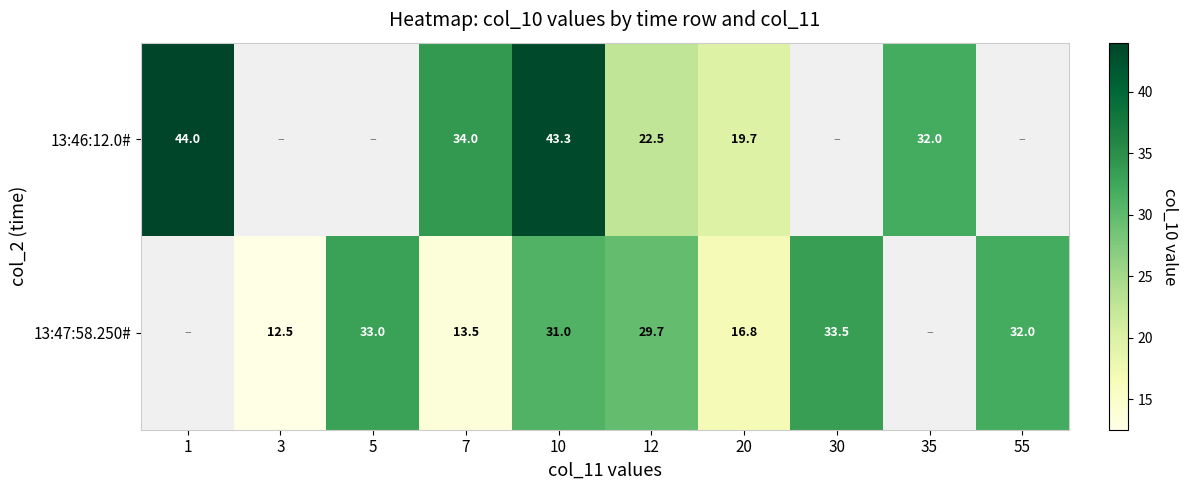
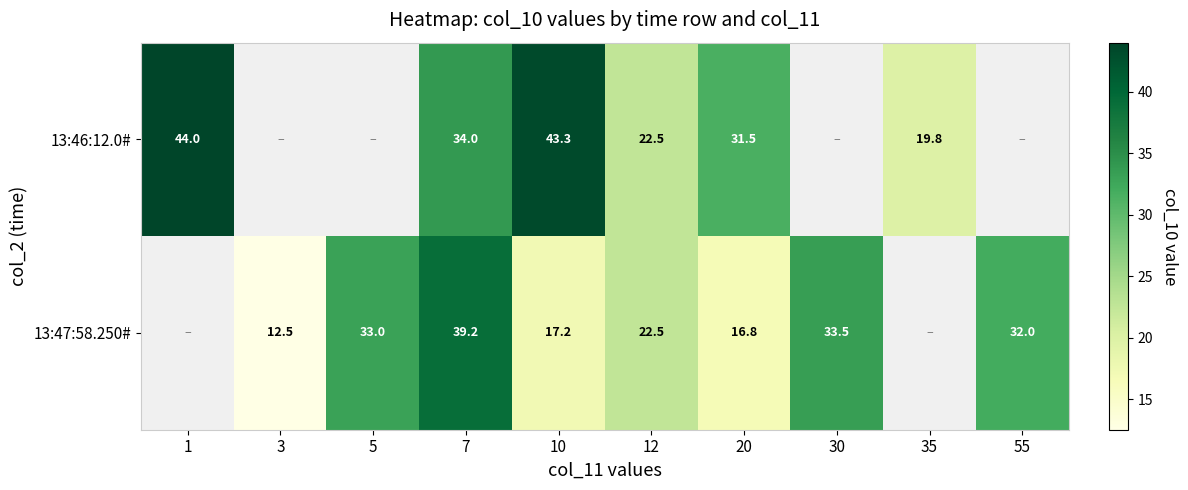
13:46:12.0#, 20: 19.7 -> 31.5
13:46:12.0#, 35: 32.0 -> 19.8
13:47:58.250#, 7: 13.5 -> 39.2
13:47:58.250#, 10: 31.0 -> 17.2
13:47:58.250#, 12: 29.7 -> 22.5
